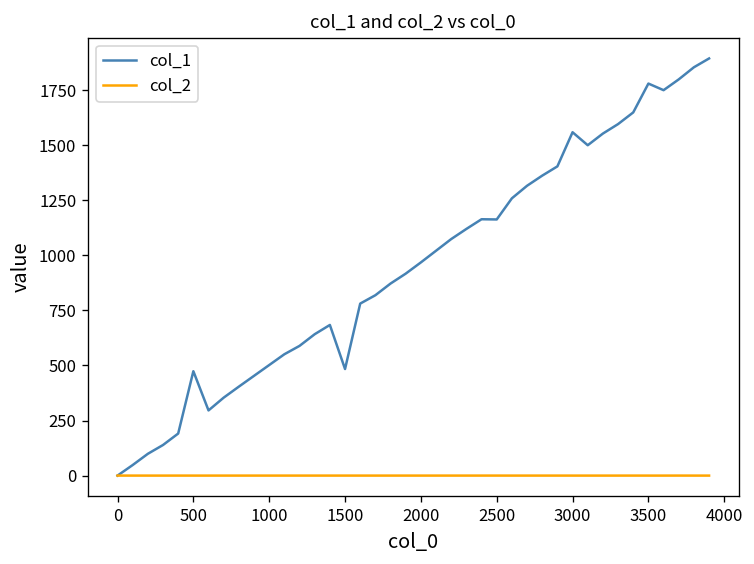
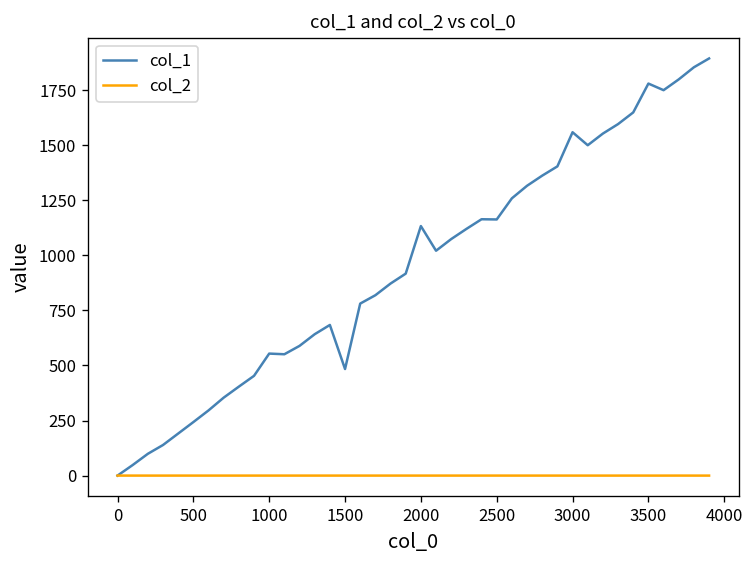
col_1, 500: 470 -> 240
col_1, 1000: 500 -> 550
col_1, 2000: 970 -> 1130
